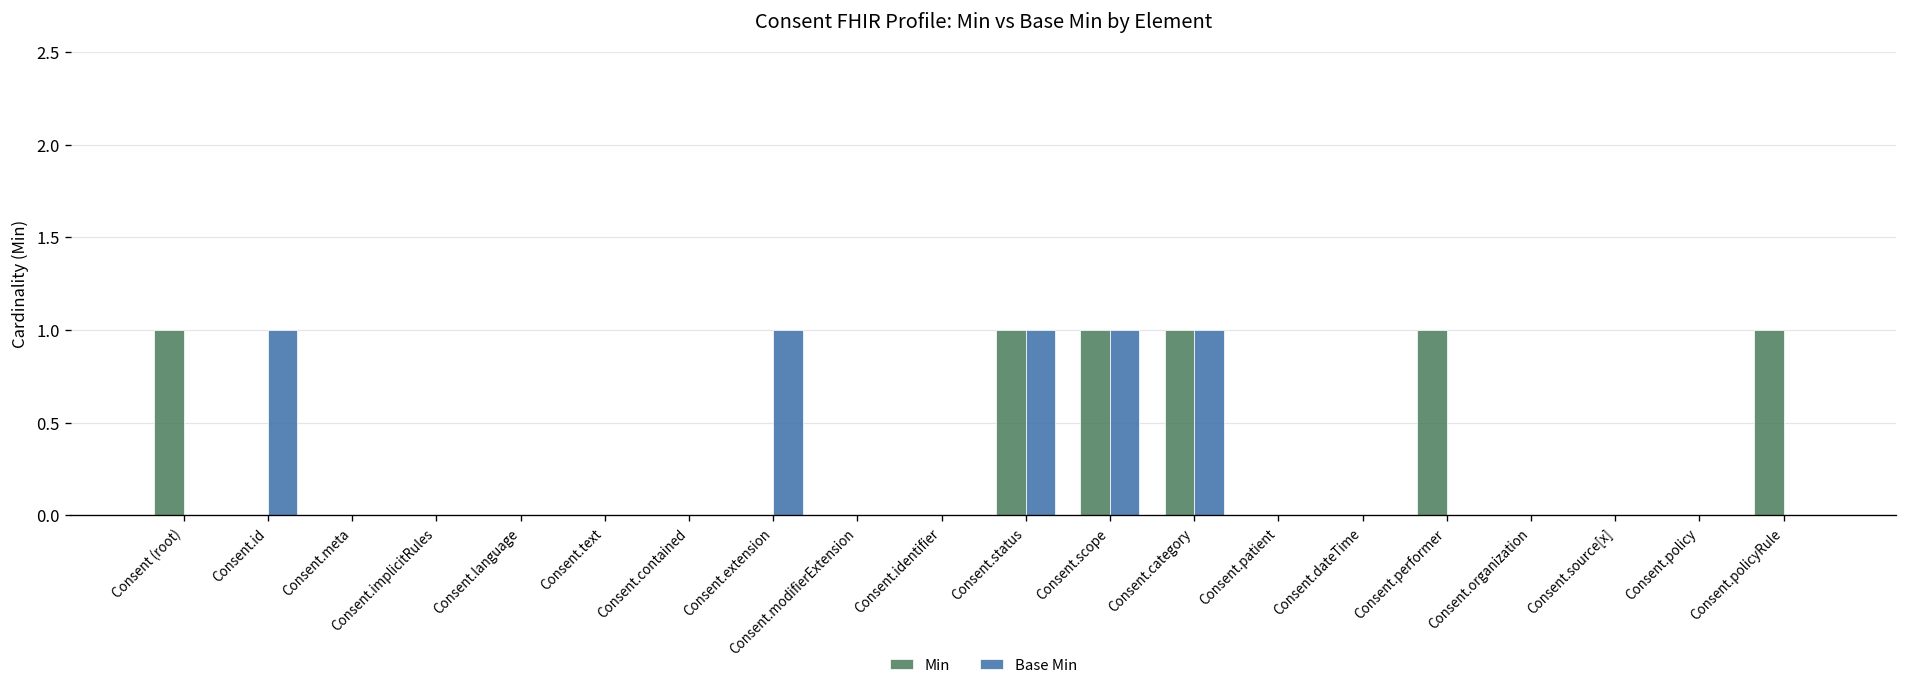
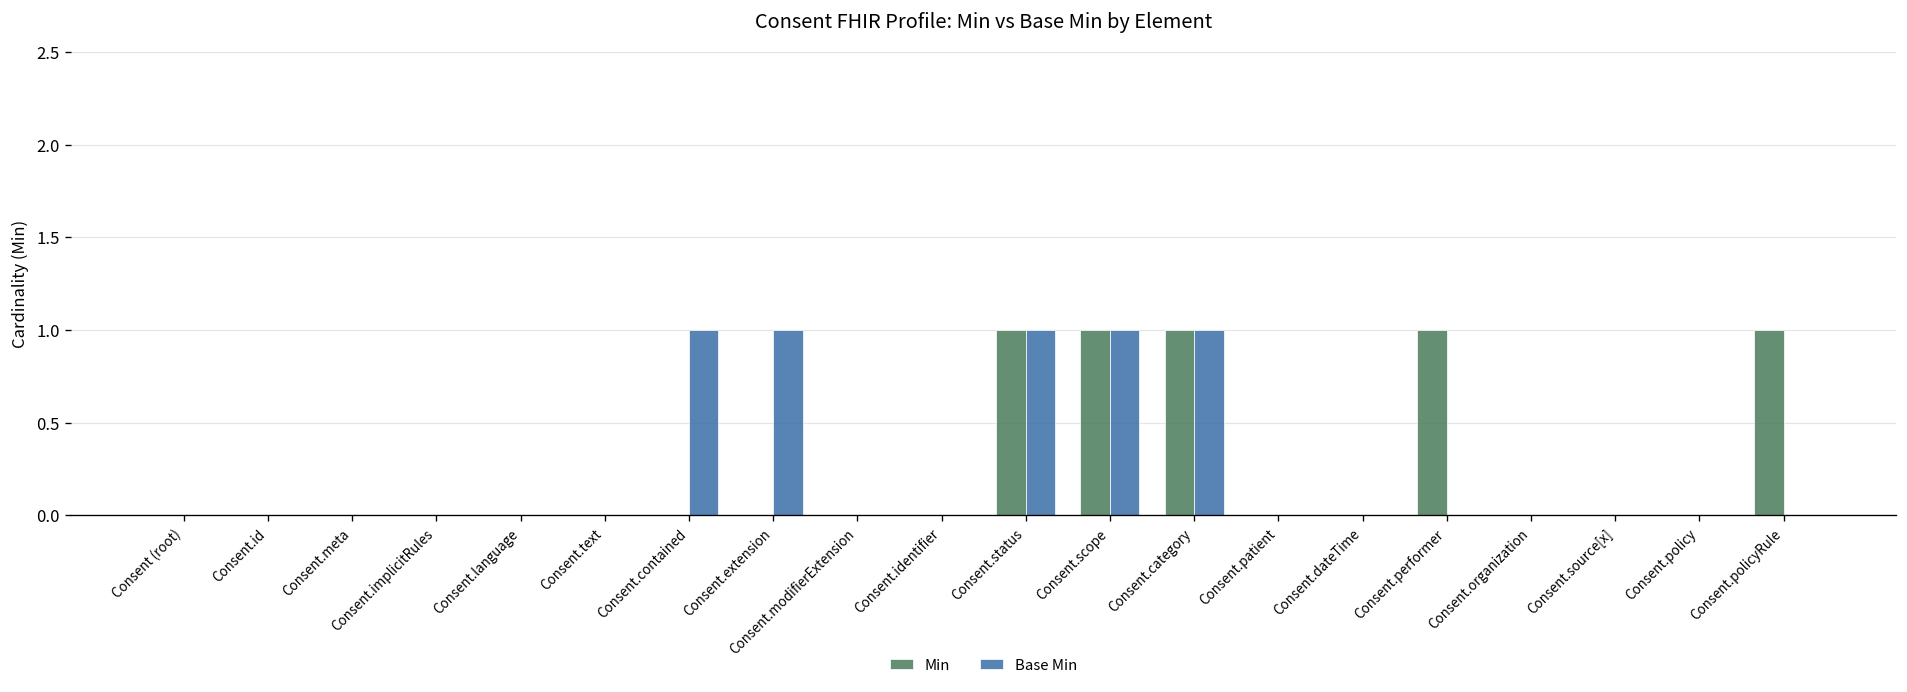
Min, Consent (root): 1 -> 0
Base Min, Consent.id: 1 -> 0
Base Min, Consent.contained: 0 -> 1
